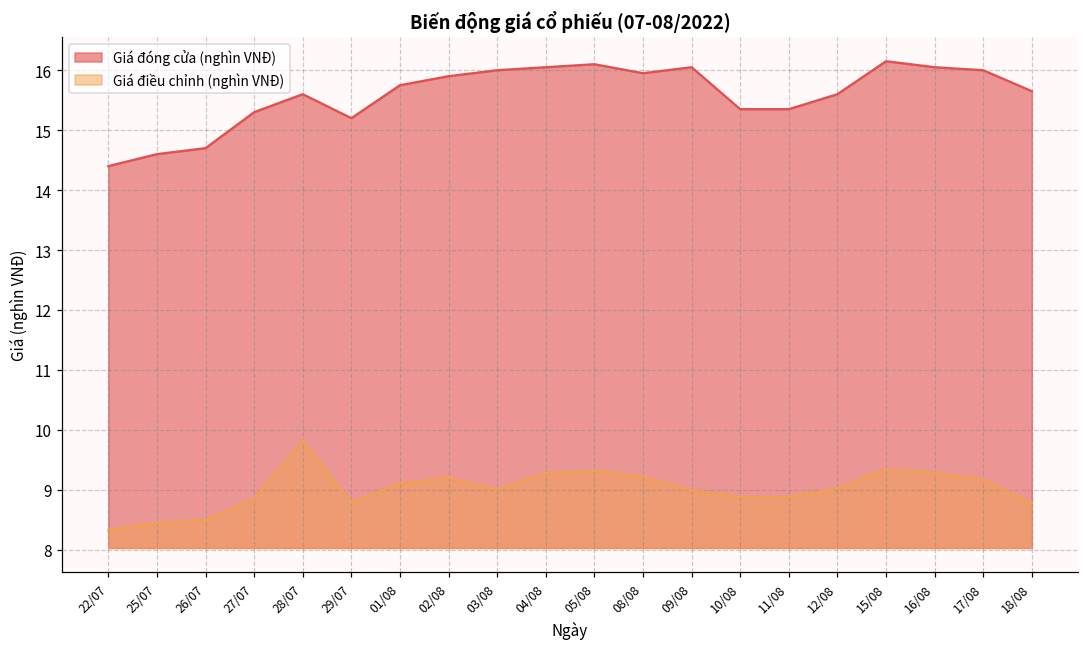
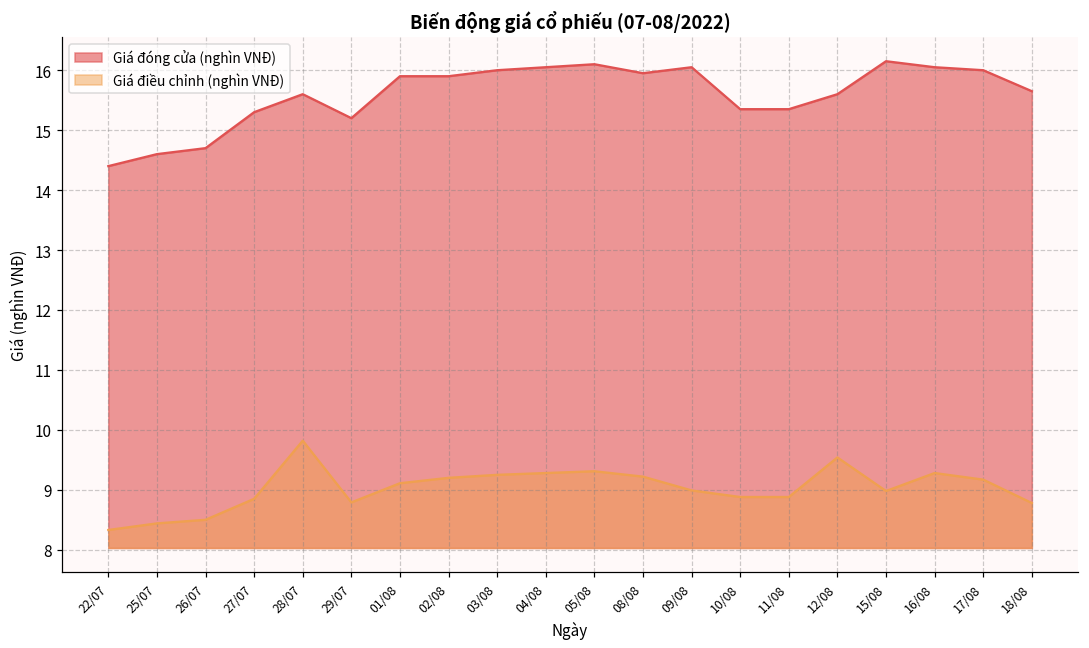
Giá đóng cửa (nghìn VNĐ), 01/08: 15.8 -> 15.9
Giá điều chỉnh (nghìn VNĐ), 03/08: 9.0 -> 9.3
Giá điều chỉnh (nghìn VNĐ), 12/08: 9.0 -> 9.5
Giá điều chỉnh (nghìn VNĐ), 15/08: 9.3 -> 9.0
